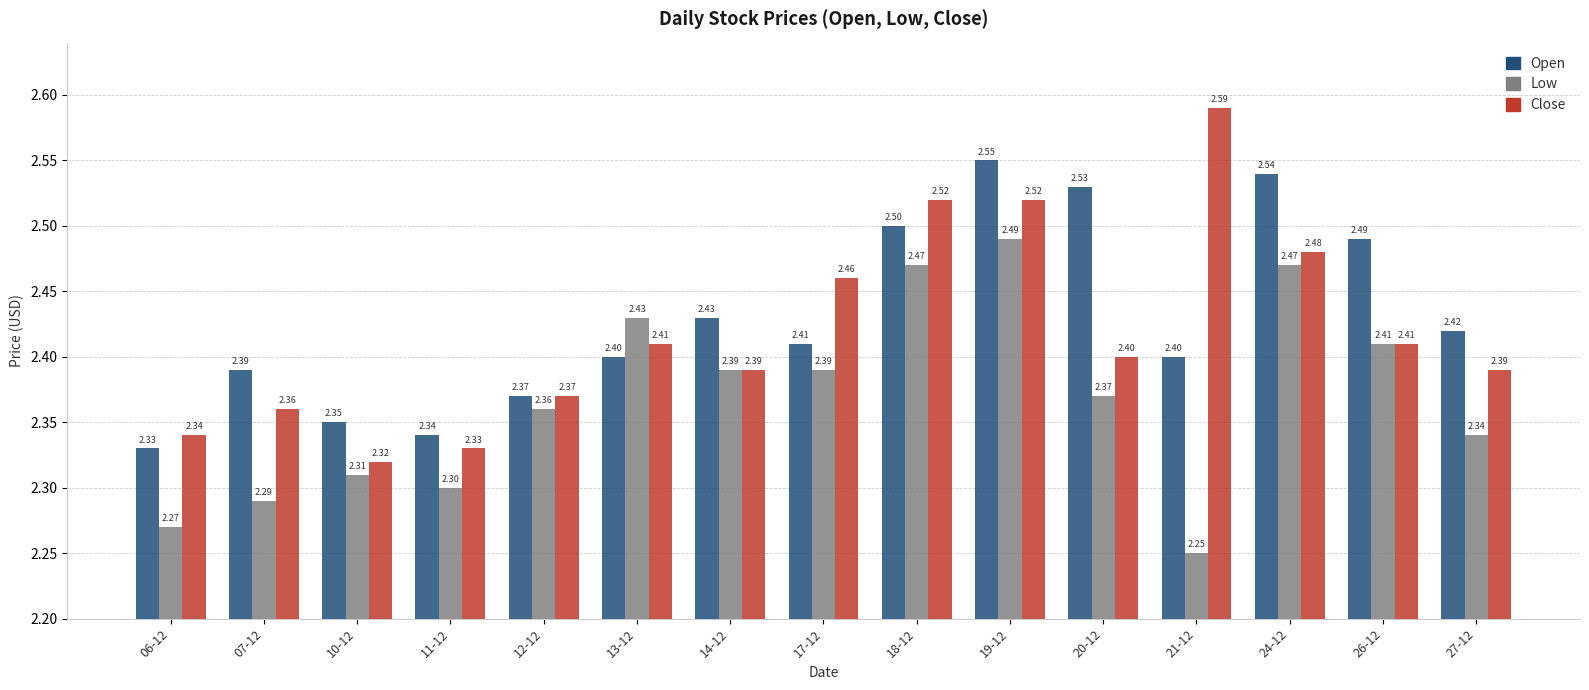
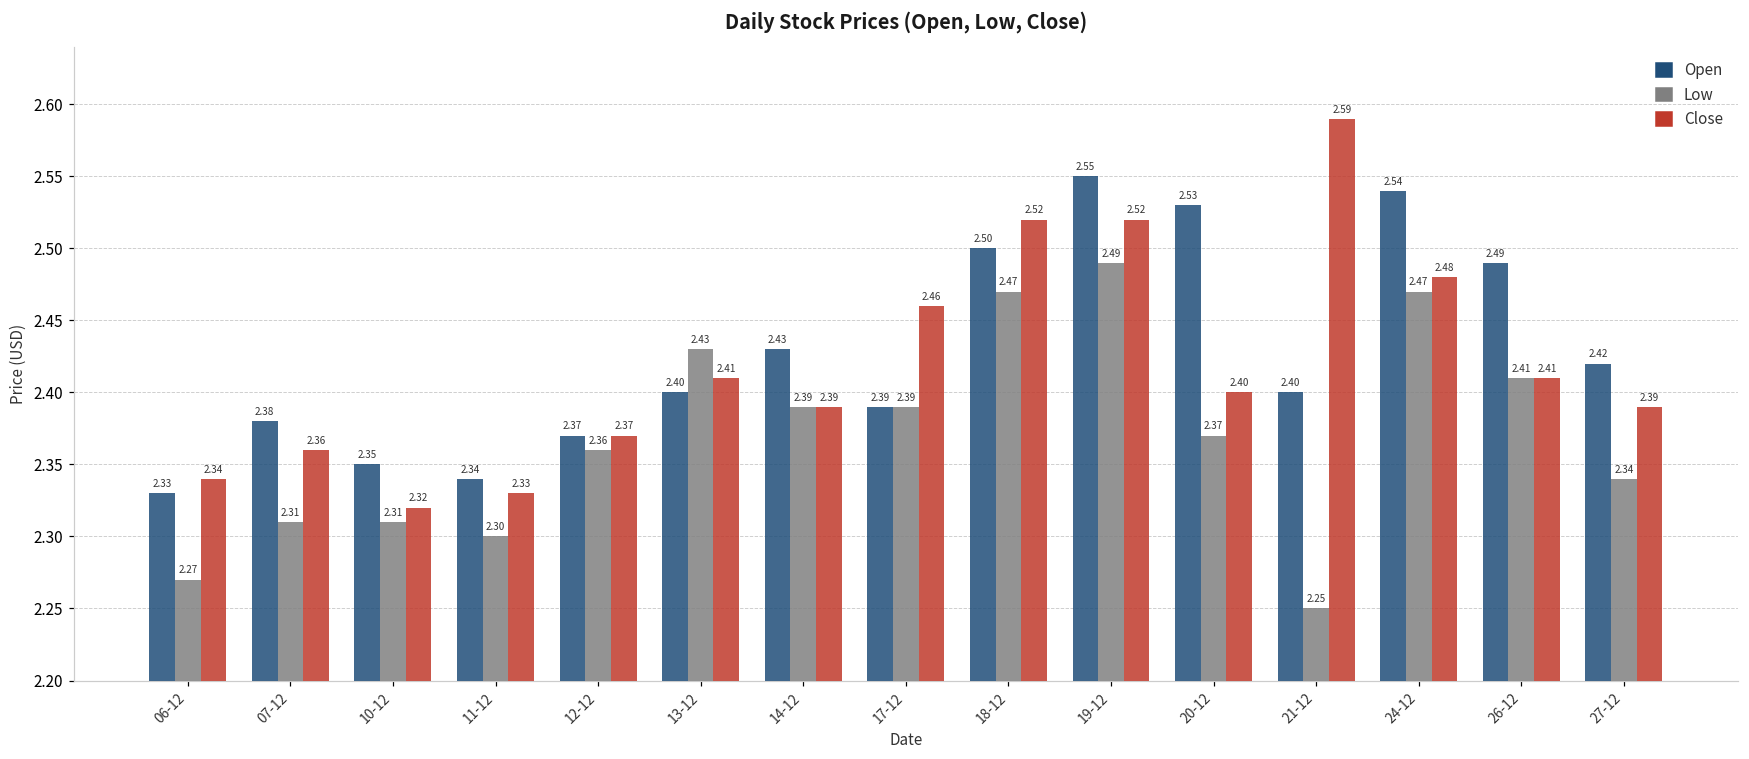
Open, 07-12: 2.39 -> 2.38
Low, 07-12: 2.29 -> 2.31
Open, 17-12: 2.41 -> 2.39
